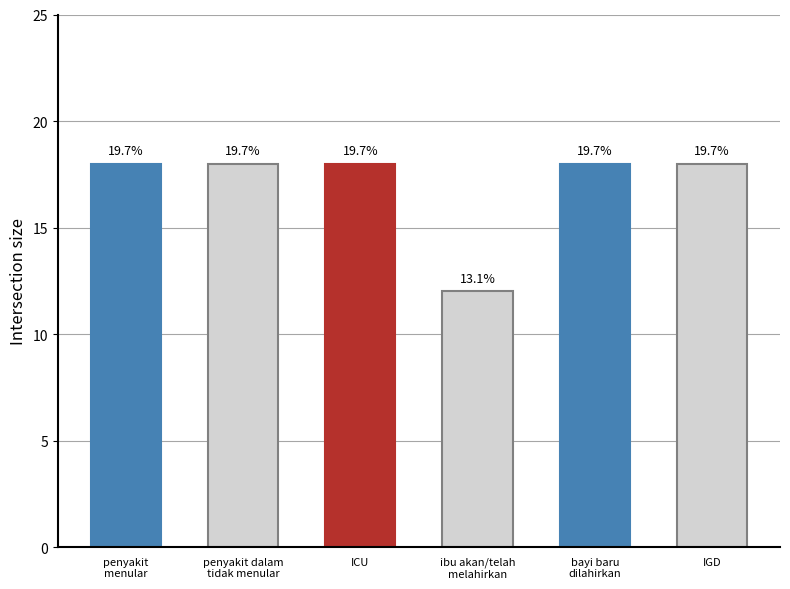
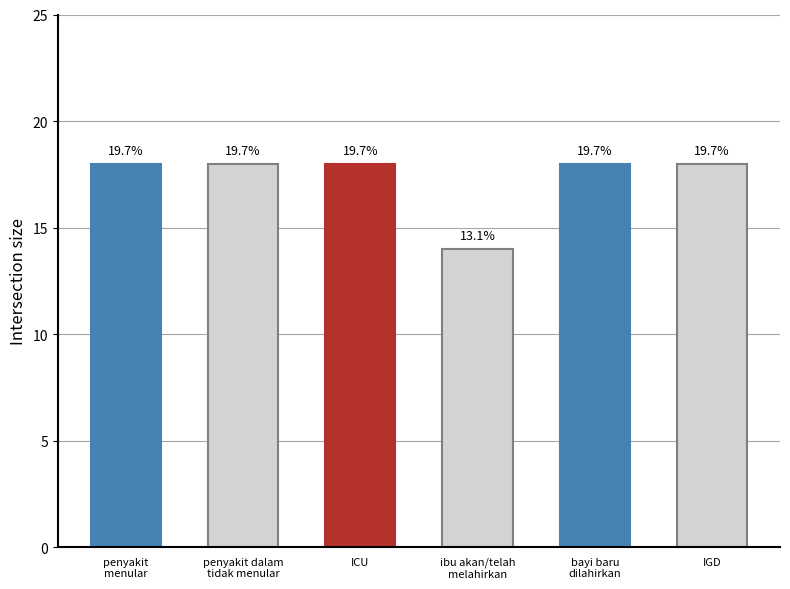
ibu akan/telah melahirkan: 12 -> 14
